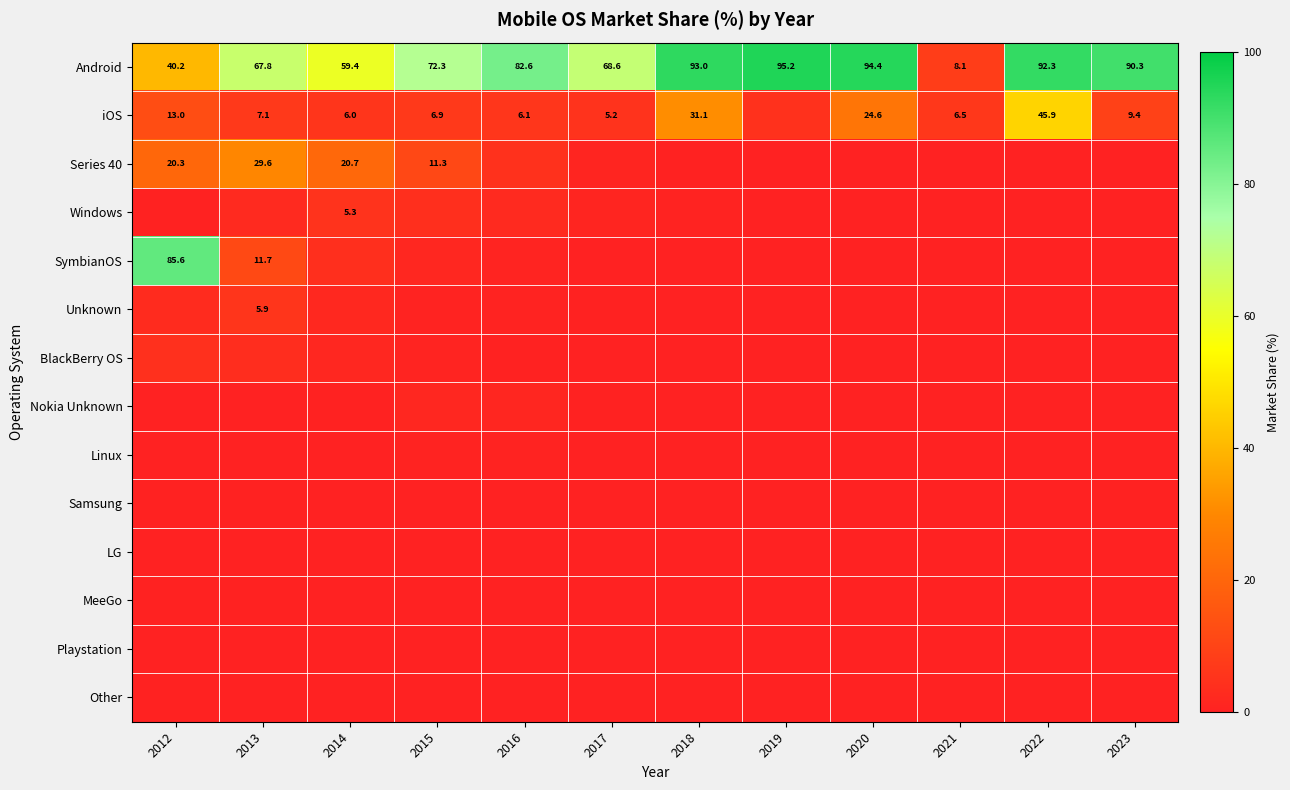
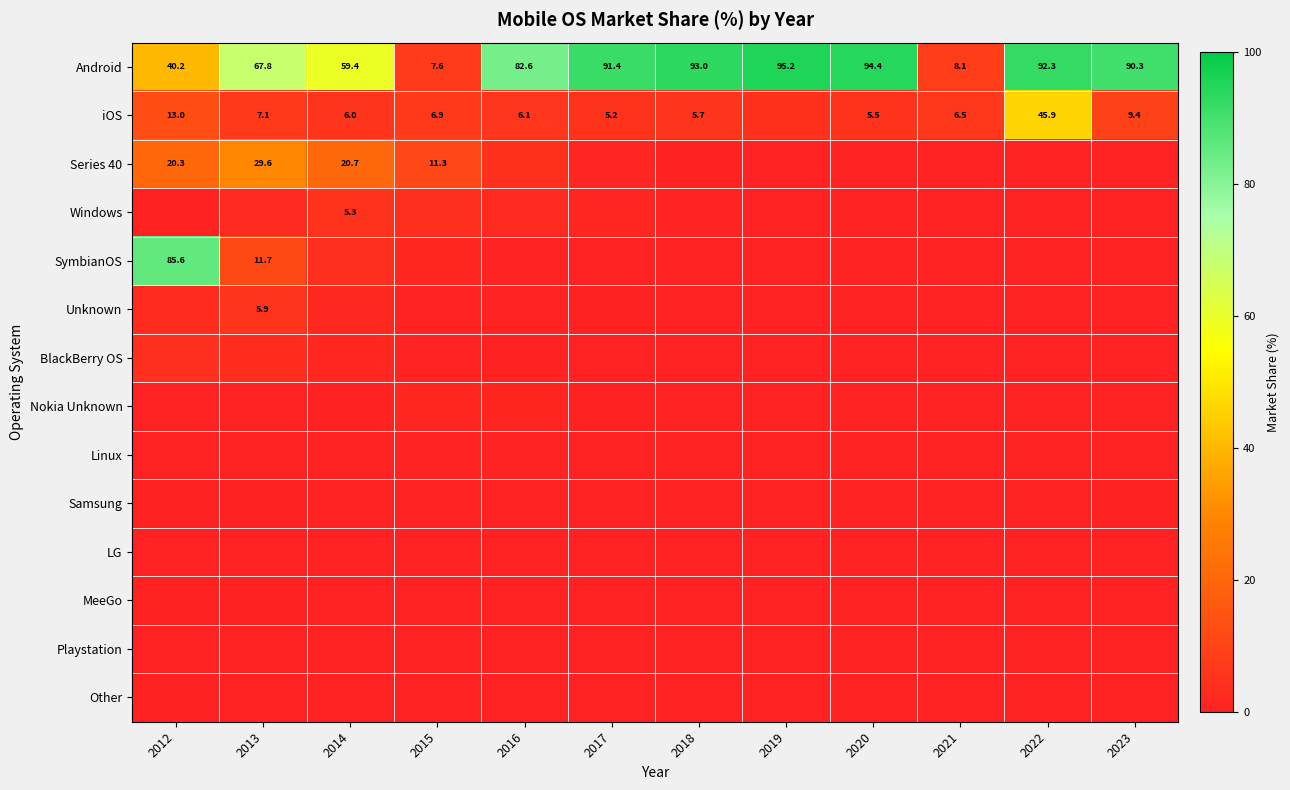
Android, 2015: 72.3 -> 7.6
Android, 2017: 68.6 -> 91.4
iOS, 2018: 31.1 -> 5.7
iOS, 2020: 24.6 -> 5.5
